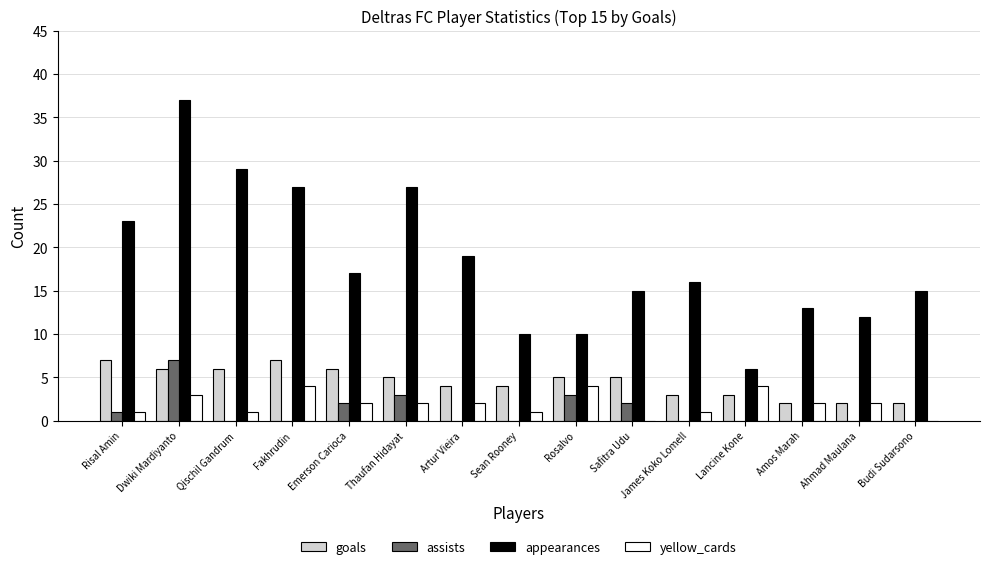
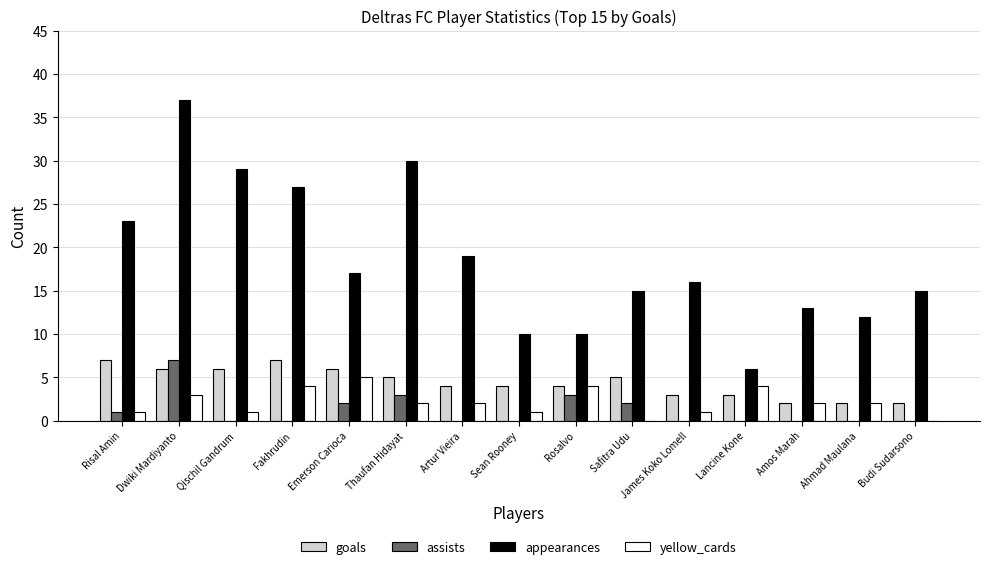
yellow_cards, Emerson Carioca: 2 -> 5
appearances, Thaufan Hidayat: 27 -> 30
goals, Rosalvo: 5 -> 4
